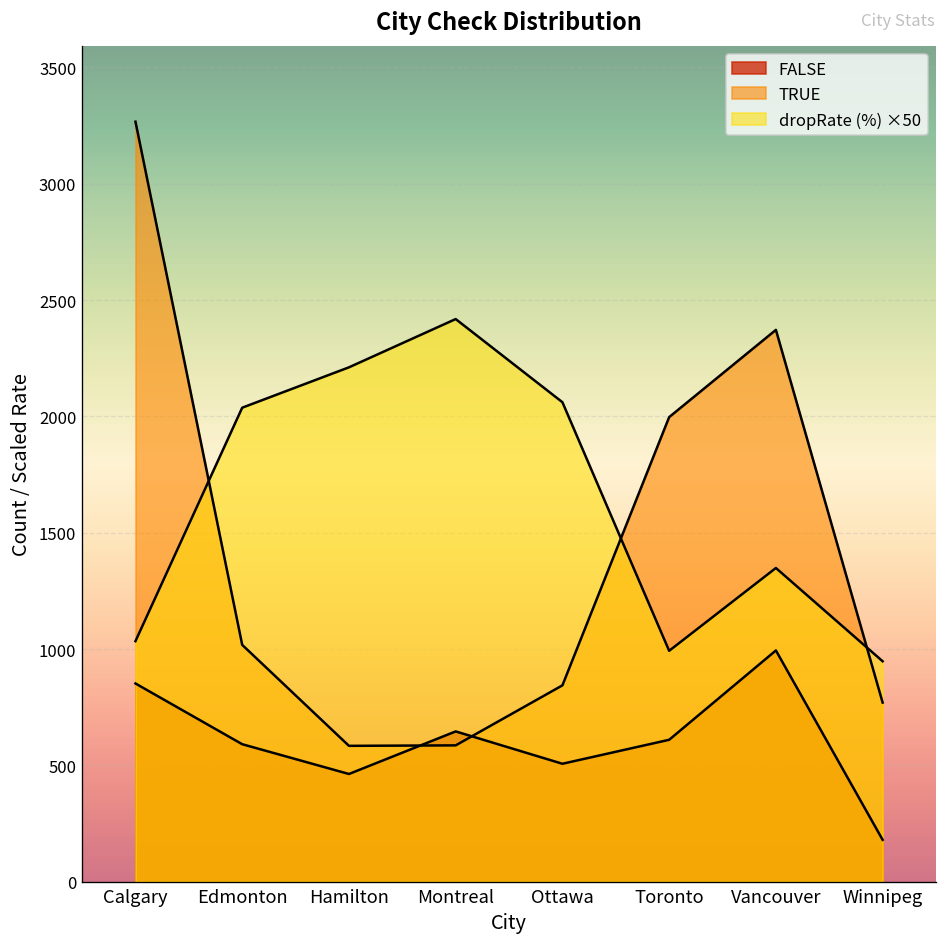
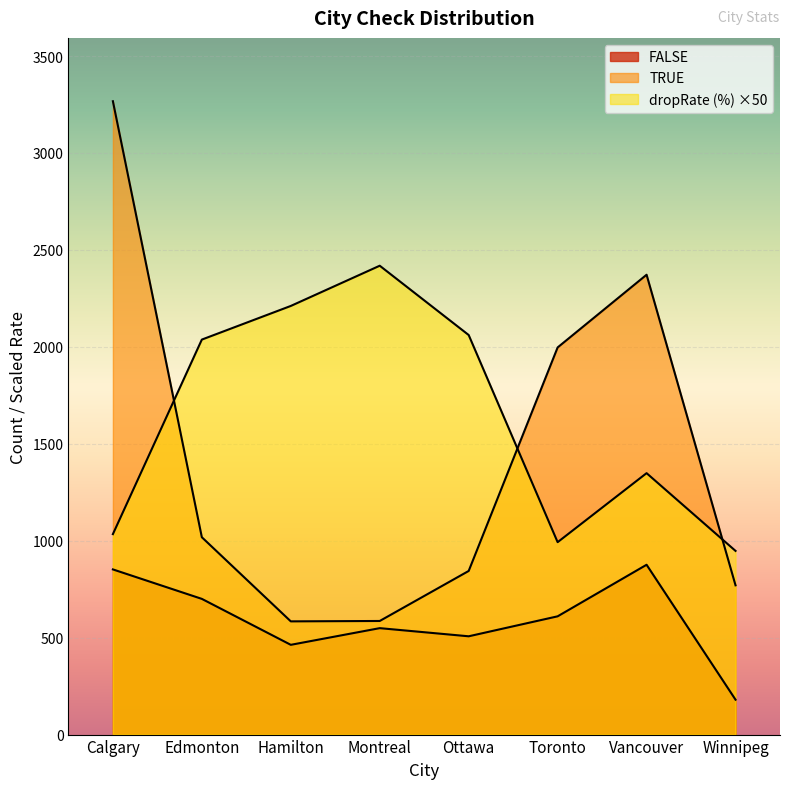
FALSE, Edmonton: 590 -> 700
FALSE, Montreal: 650 -> 550
FALSE, Vancouver: 990 -> 880
